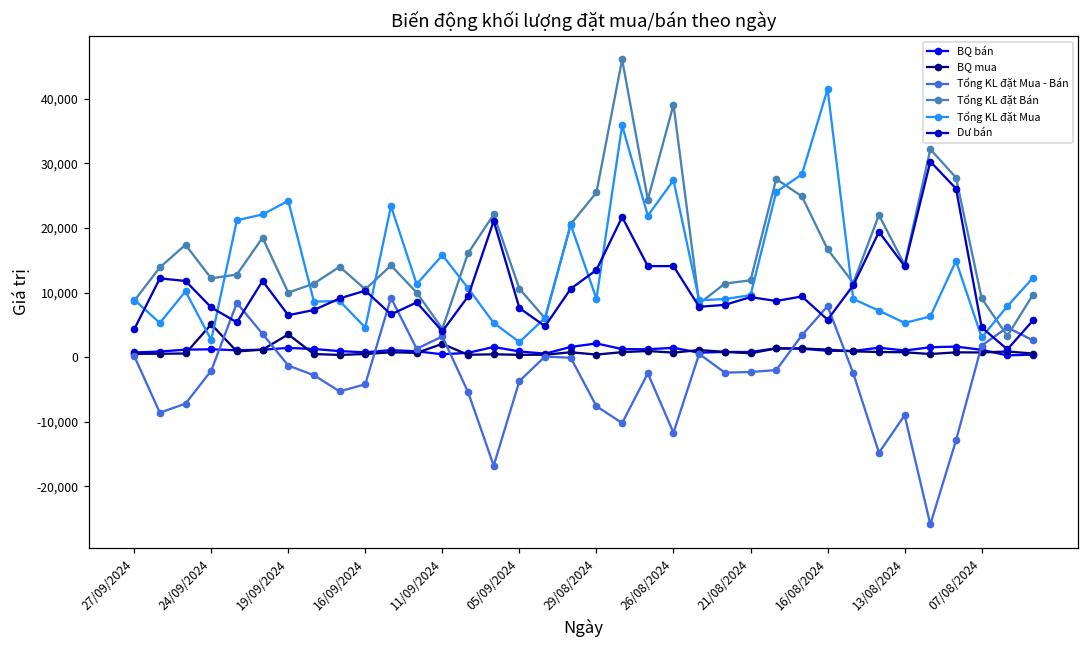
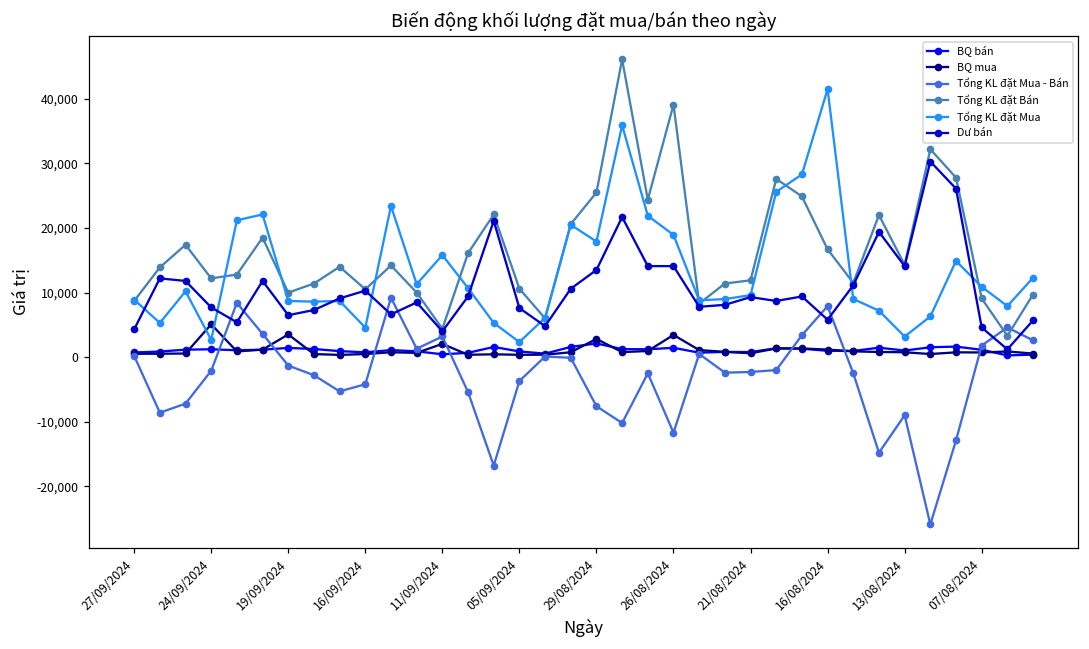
Tổng KL đặt Mua, 19/09/2024: 24,000 -> 9,000
BQ mua, 29/08/2024: 0 -> 3,000
Tổng KL đặt Mua, 29/08/2024: 9,000 -> 18,000
BQ mua, 26/08/2024: 1,000 -> 3,000
Tổng KL đặt Mua, 26/08/2024: 27,000 -> 19,000
Tổng KL đặt Mua, 13/08/2024: 5,000 -> 3,000
Tổng KL đặt Mua, 07/08/2024: 3,000 -> 11,000
